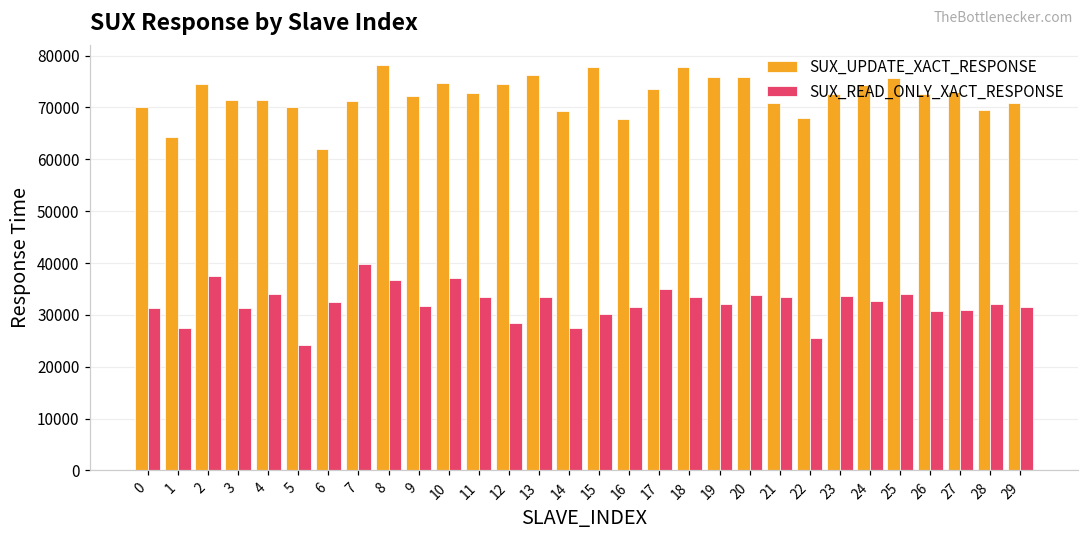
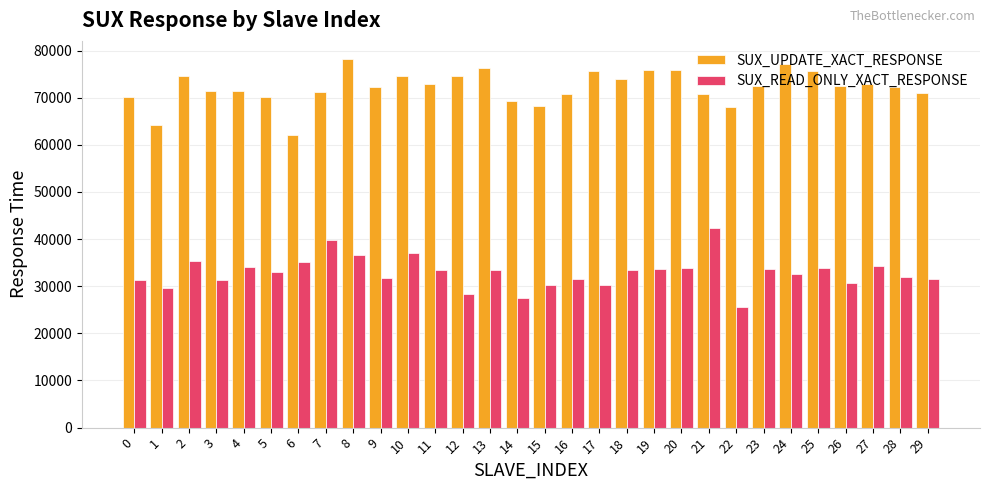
SUX_READ_ONLY_XACT_RESPONSE, 1: 27000 -> 30000
SUX_READ_ONLY_XACT_RESPONSE, 2: 38000 -> 35000
SUX_READ_ONLY_XACT_RESPONSE, 5: 24000 -> 33000
SUX_READ_ONLY_XACT_RESPONSE, 6: 33000 -> 35000
SUX_UPDATE_XACT_RESPONSE, 15: 78000 -> 68000
SUX_UPDATE_XACT_RESPONSE, 16: 68000 -> 71000
SUX_UPDATE_XACT_RESPONSE, 17: 73000 -> 76000
SUX_READ_ONLY_XACT_RESPONSE, 17: 35000 -> 30000
SUX_UPDATE_XACT_RESPONSE, 18: 78000 -> 74000
SUX_READ_ONLY_XACT_RESPONSE, 19: 32000 -> 34000
SUX_READ_ONLY_XACT_RESPONSE, 21: 34000 -> 42000
SUX_UPDATE_XACT_RESPONSE, 24: 74000 -> 77000
SUX_READ_ONLY_XACT_RESPONSE, 27: 31000 -> 34000
SUX_UPDATE_XACT_RESPONSE, 28: 69000 -> 72000
